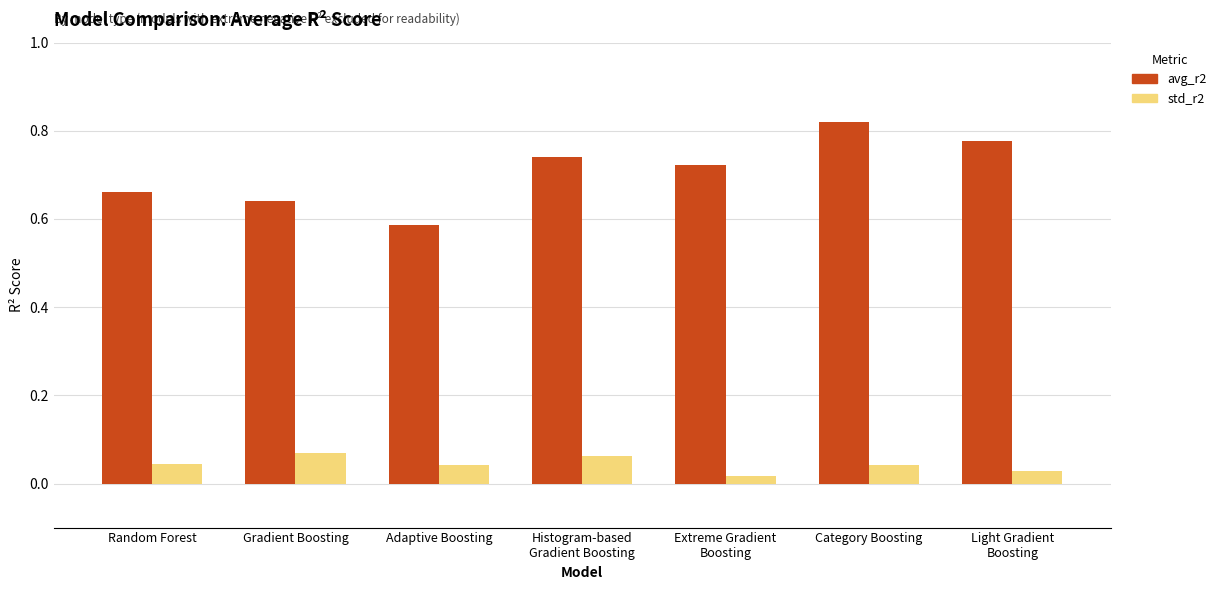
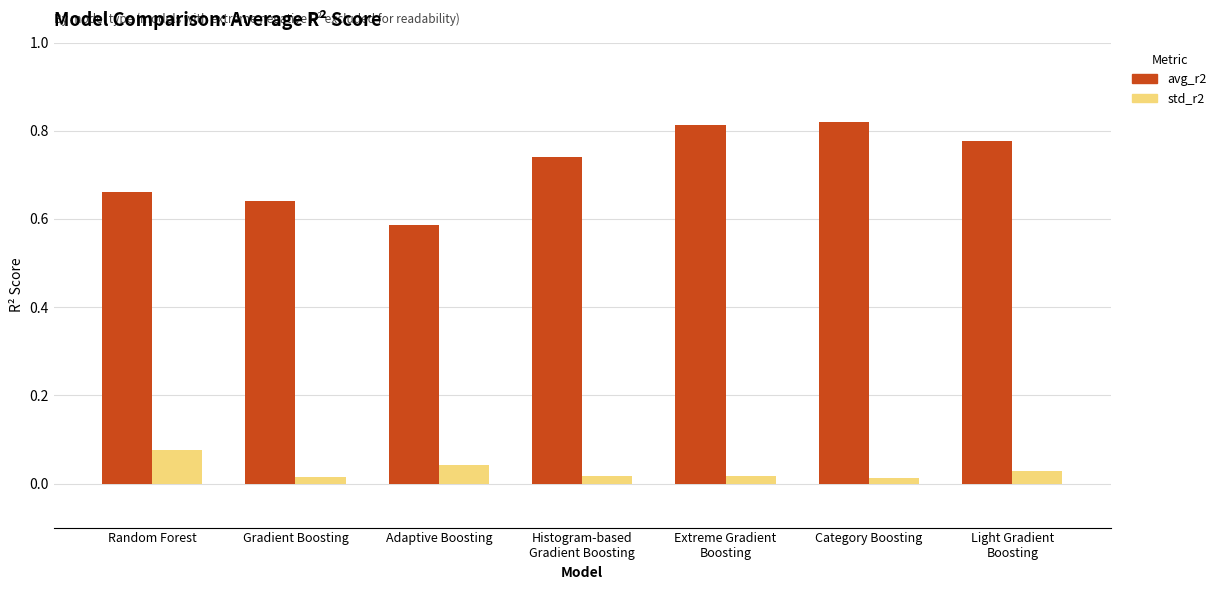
std_r2, Random Forest: 0.04 -> 0.08
std_r2, Gradient Boosting: 0.07 -> 0.01
std_r2, Histogram-based Gradient Boosting: 0.06 -> 0.02
avg_r2, Extreme Gradient Boosting: 0.72 -> 0.81
std_r2, Category Boosting: 0.04 -> 0.01
